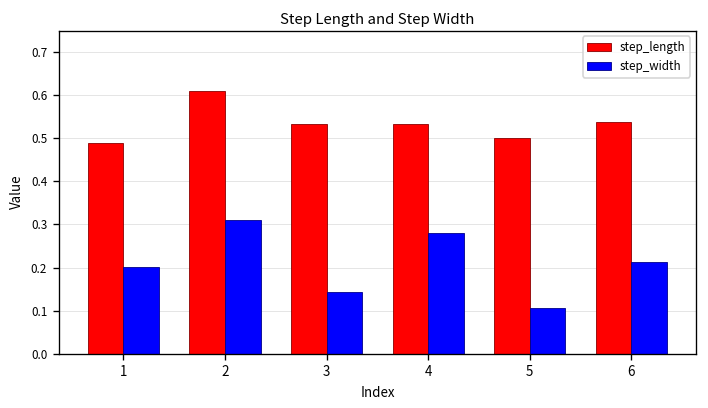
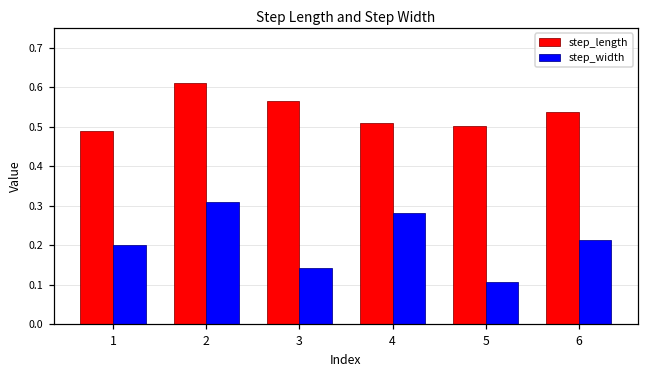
step_length, 3: 0.53 -> 0.56
step_length, 4: 0.53 -> 0.51
